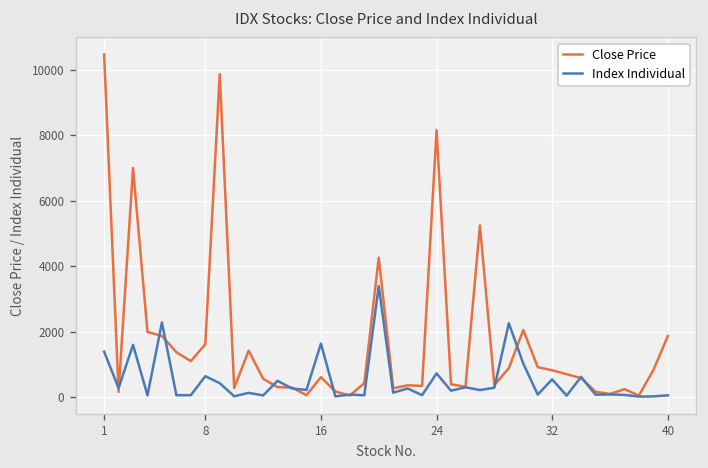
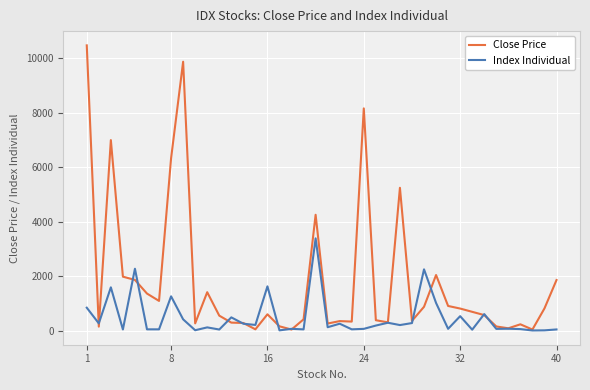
Index Individual, 1: 1400 -> 900
Close Price, 8: 1600 -> 6300
Index Individual, 8: 600 -> 1300
Index Individual, 24: 700 -> 100
